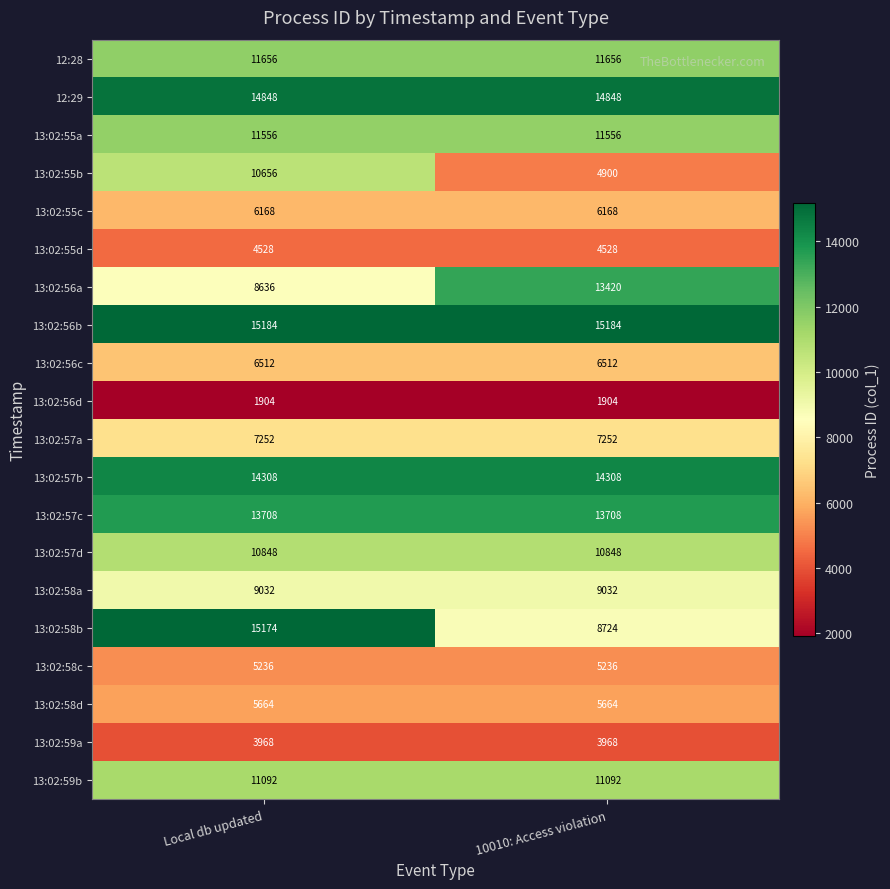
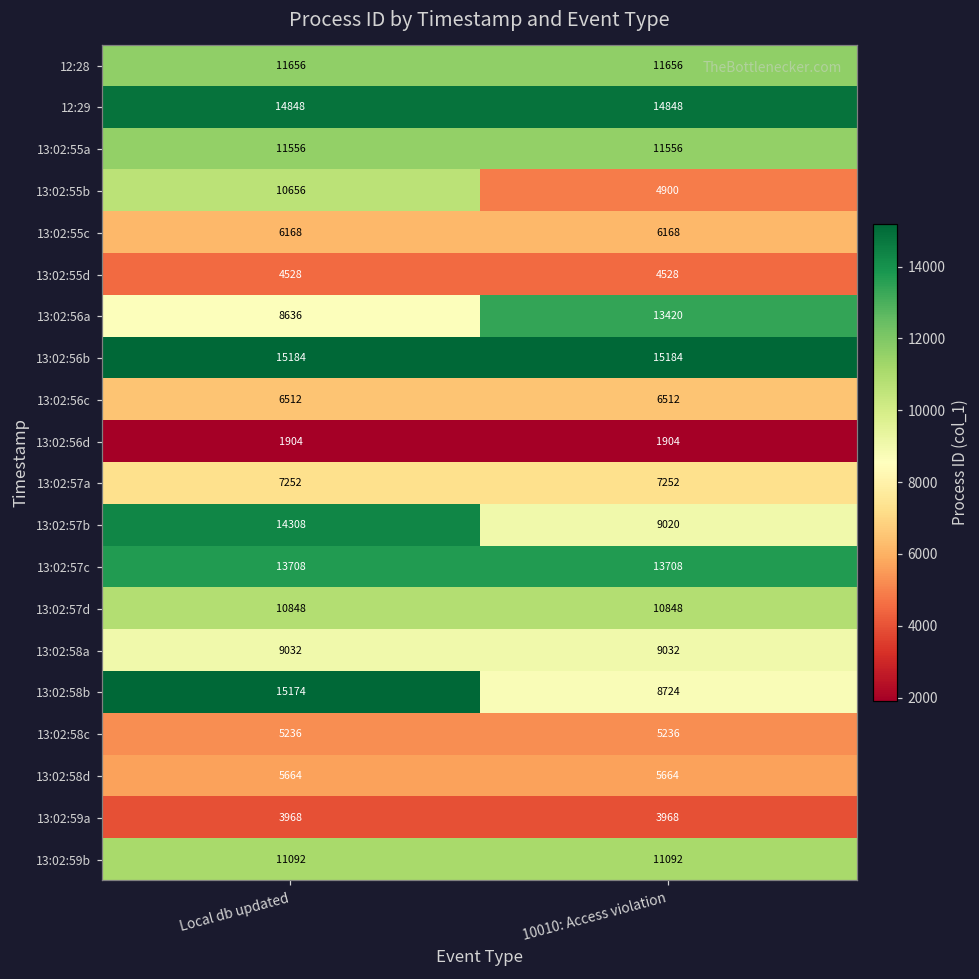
13:02:57b, 10010: Access violation: 14308 -> 9020
